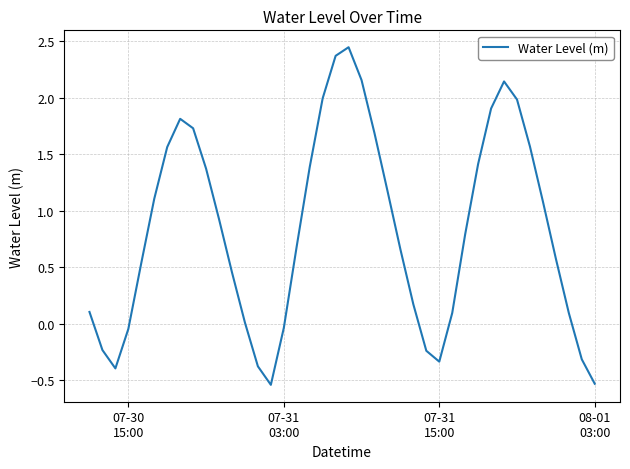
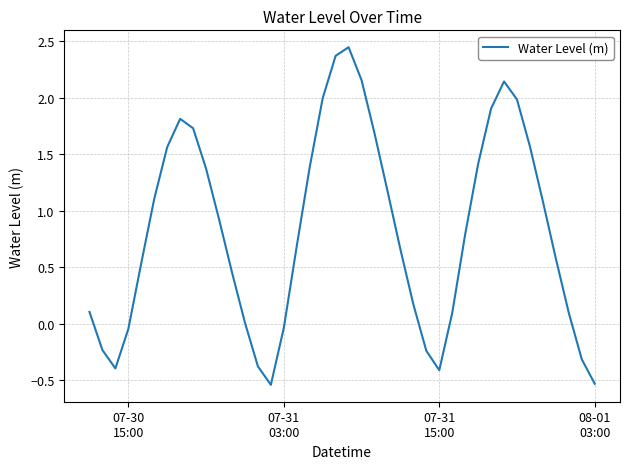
07-31 15:00: -0.33 -> -0.41
